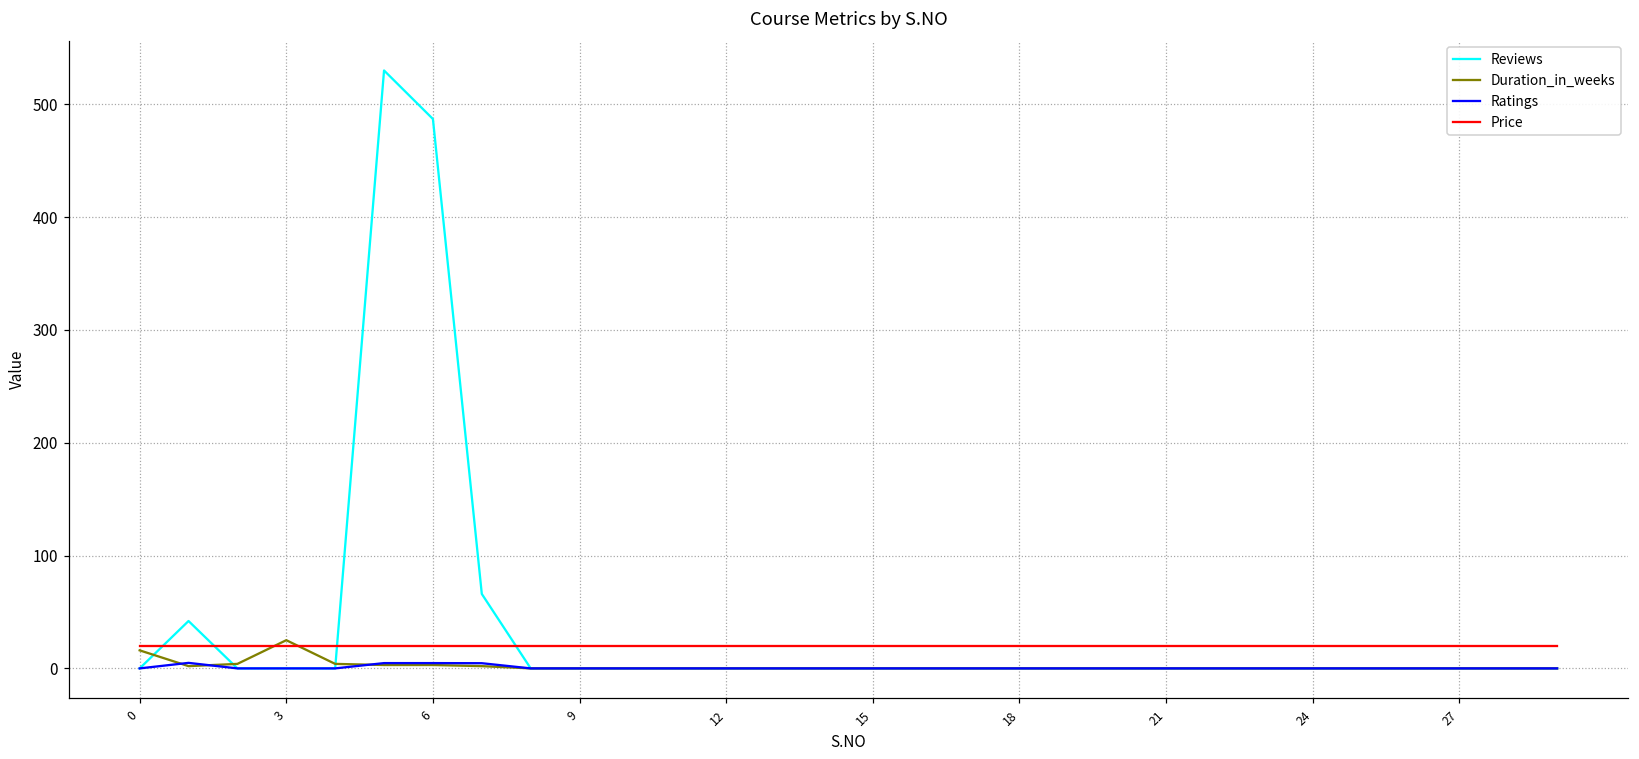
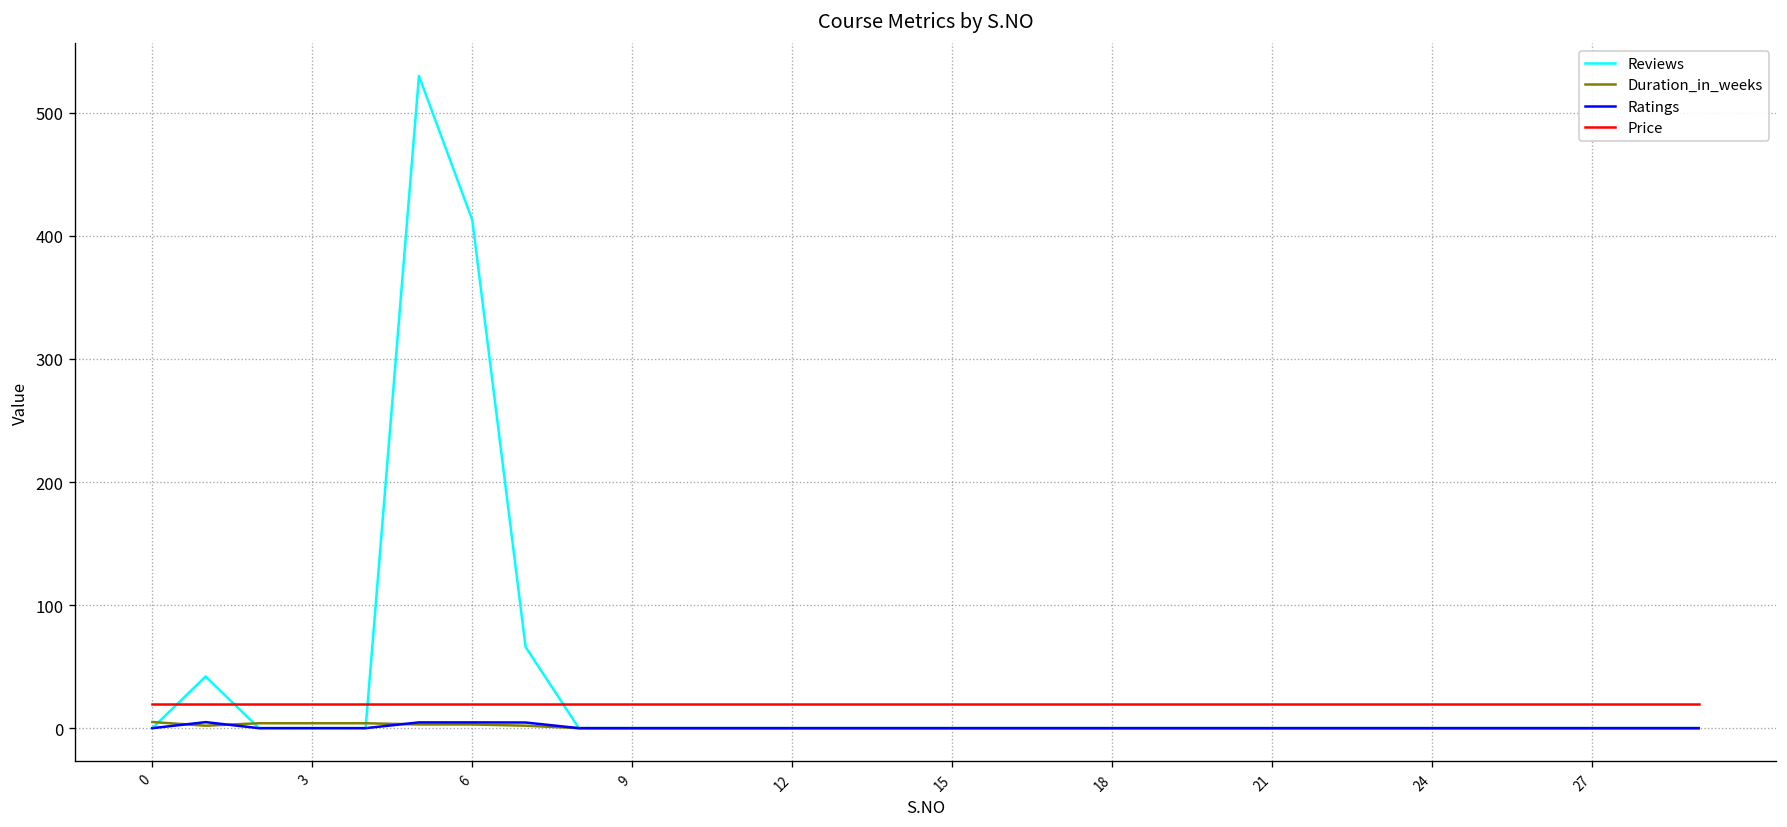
Duration_in_weeks, 0: 16 -> 5
Duration_in_weeks, 3: 25 -> 4
Reviews, 6: 487 -> 413
